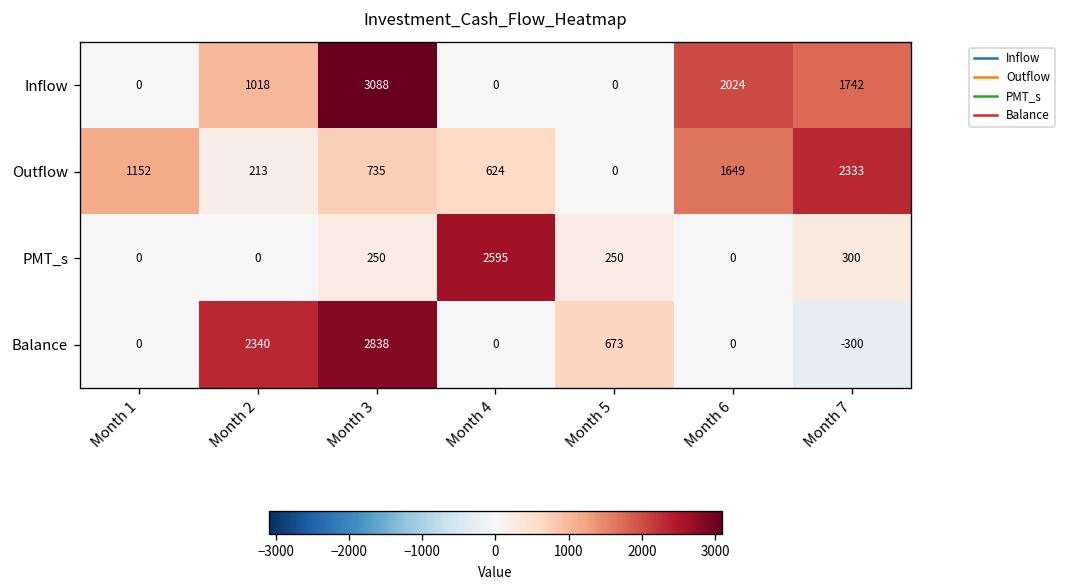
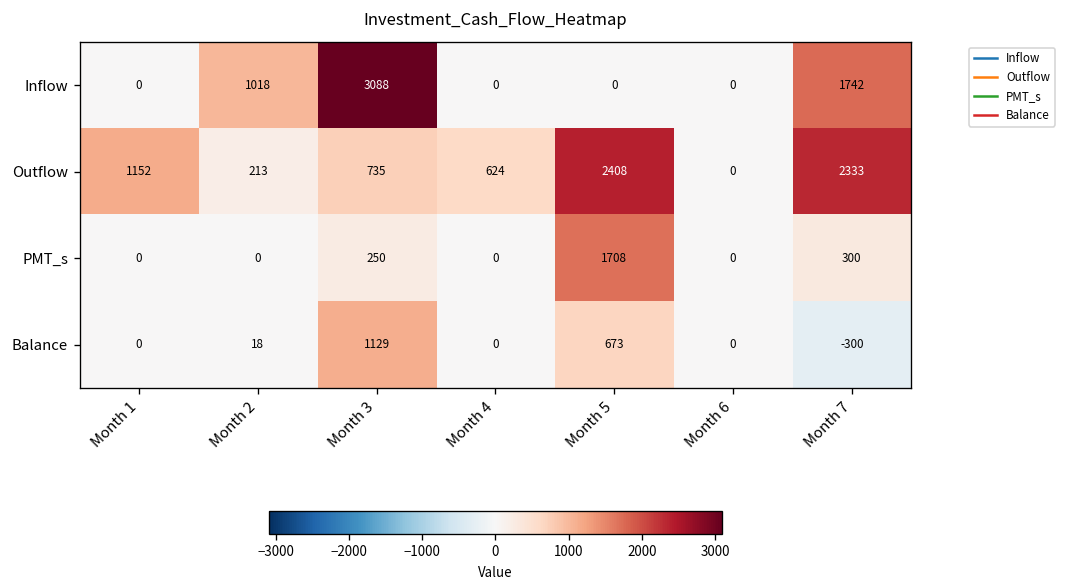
Inflow, Month 6: 2024 -> 0
Outflow, Month 5: 0 -> 2408
Outflow, Month 6: 1649 -> 0
PMT_s, Month 4: 2595 -> 0
PMT_s, Month 5: 250 -> 1708
Balance, Month 2: 2340 -> 18
Balance, Month 3: 2838 -> 1129
